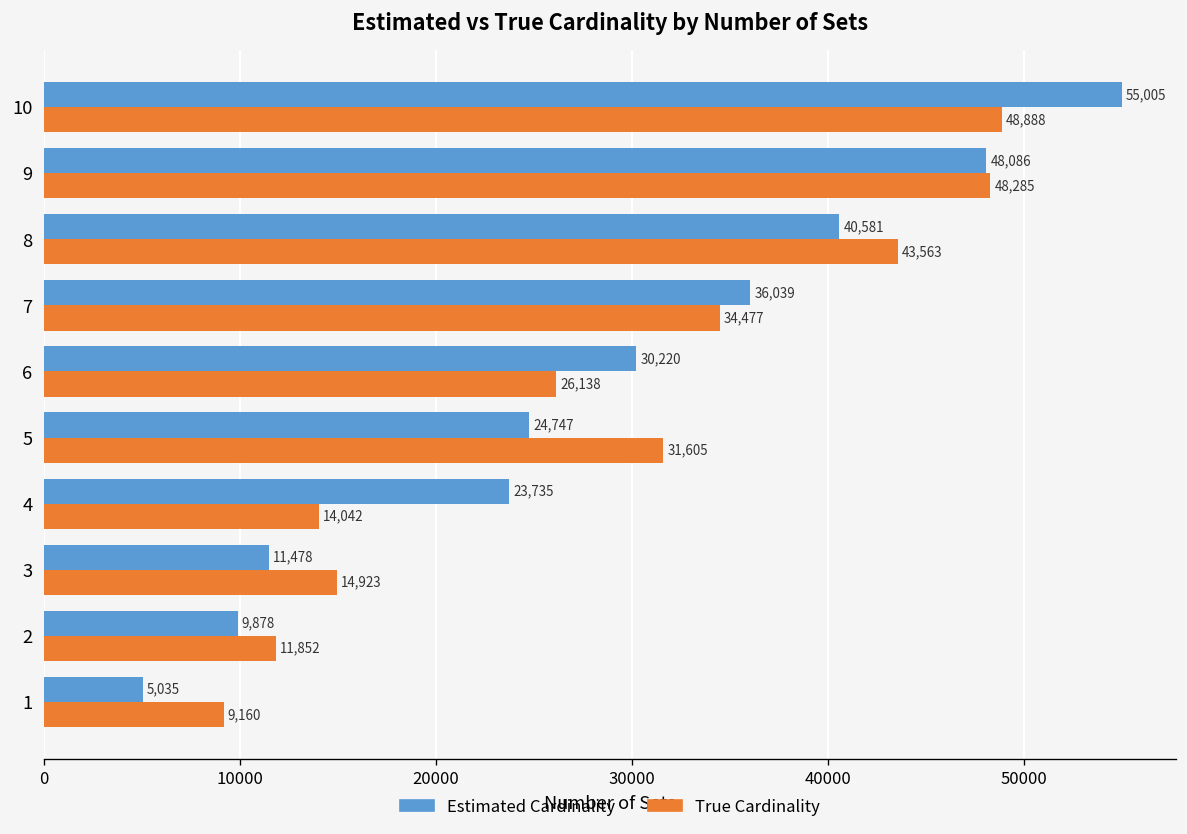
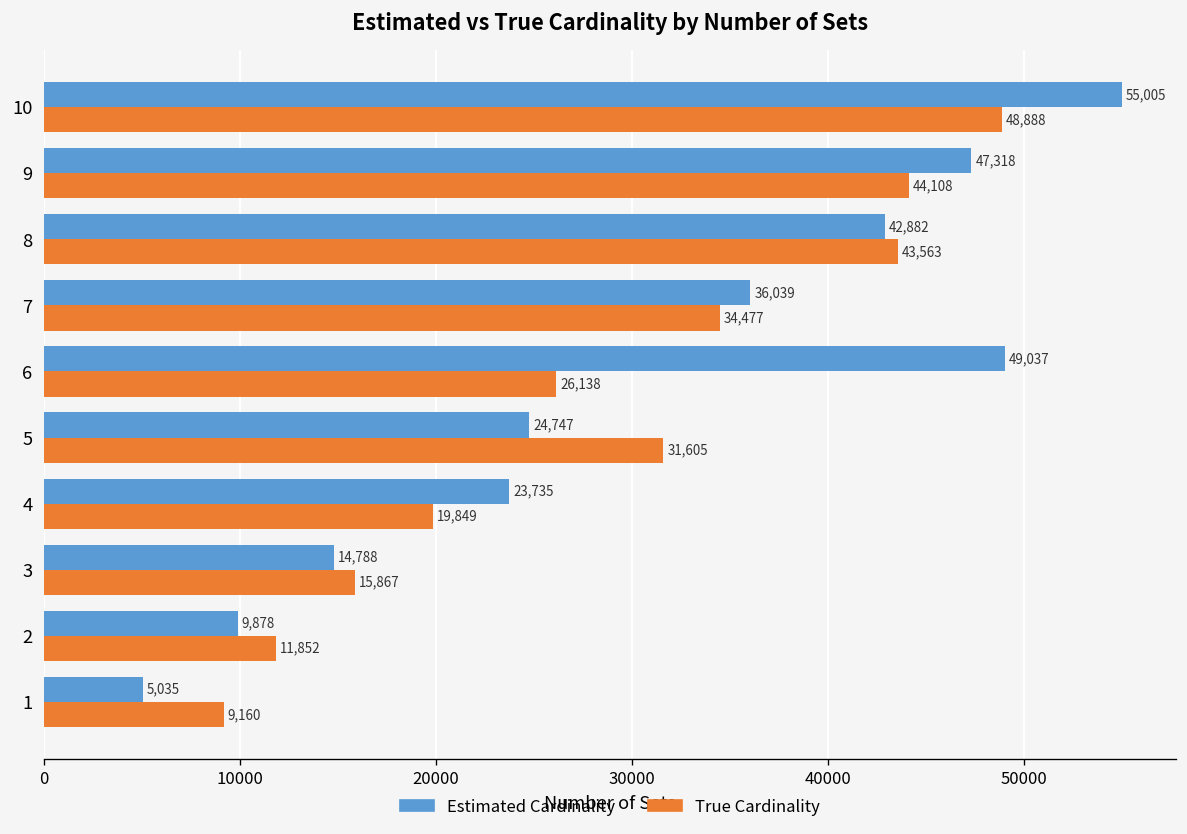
Estimated Cardinality, 9: 48,086 -> 47,318
True Cardinality, 9: 48,285 -> 44,108
Estimated Cardinality, 8: 40,581 -> 42,882
Estimated Cardinality, 6: 30,220 -> 49,037
True Cardinality, 4: 14,042 -> 19,849
Estimated Cardinality, 3: 11,478 -> 14,788
True Cardinality, 3: 14,923 -> 15,867
